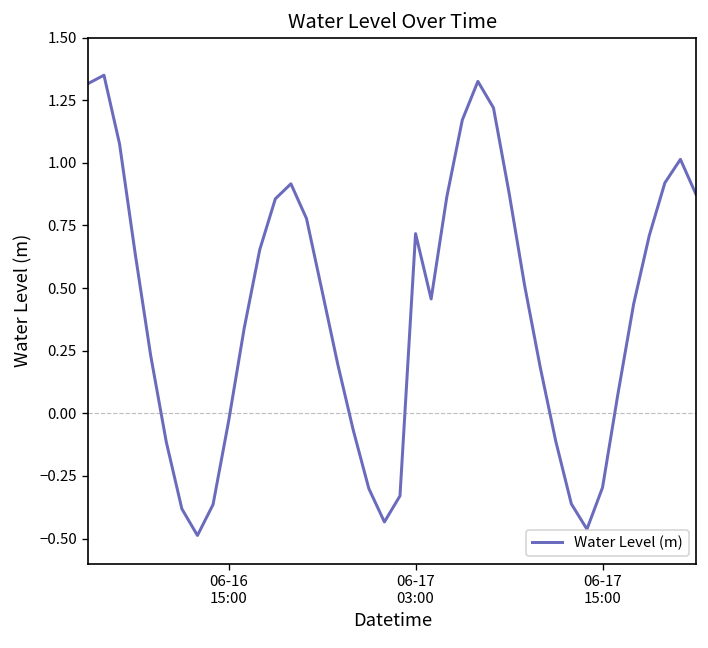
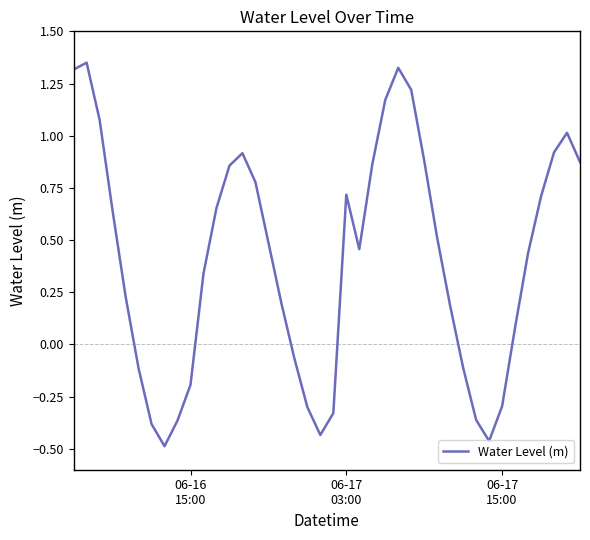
06-16 15:00: -0.03 -> -0.19
